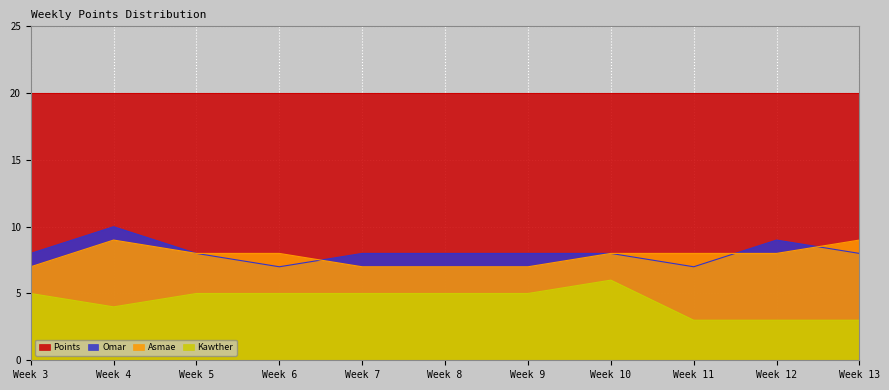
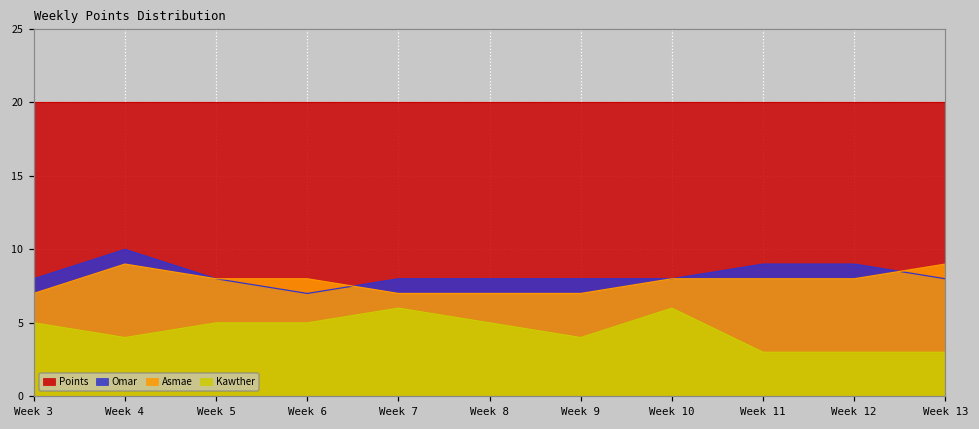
Kawther, Week 7: 5 -> 6
Kawther, Week 9: 5 -> 4
Omar, Week 11: 7 -> 9
